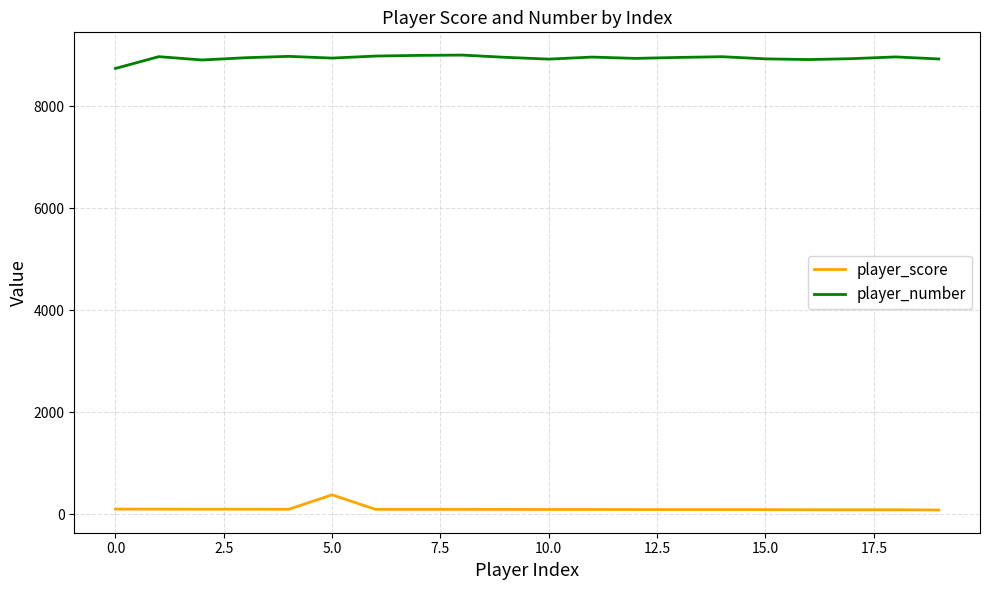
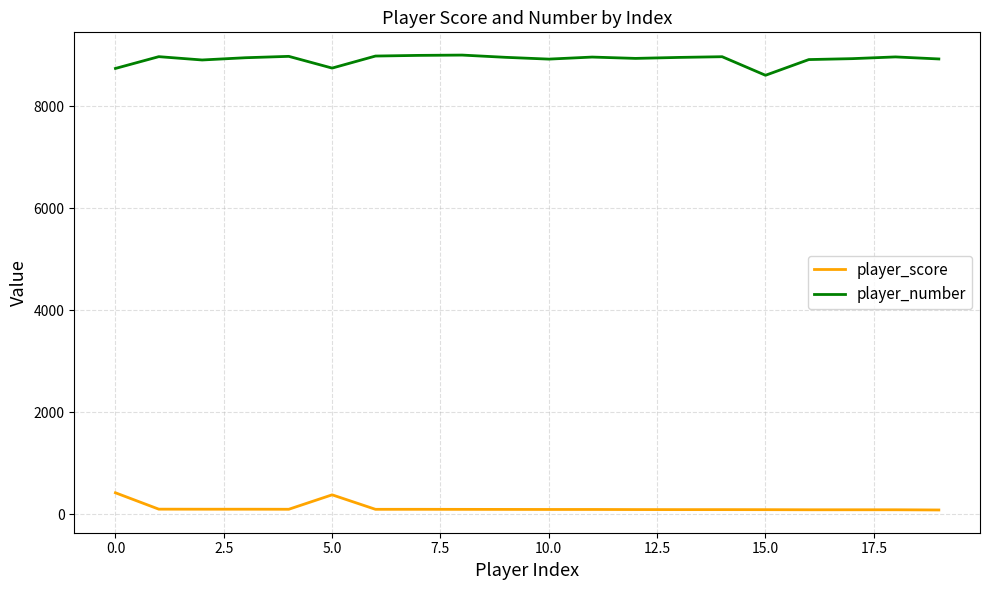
player_score, 0.0: 100 -> 400
player_number, 5.0: 8900 -> 8700
player_number, 15.0: 8900 -> 8600
